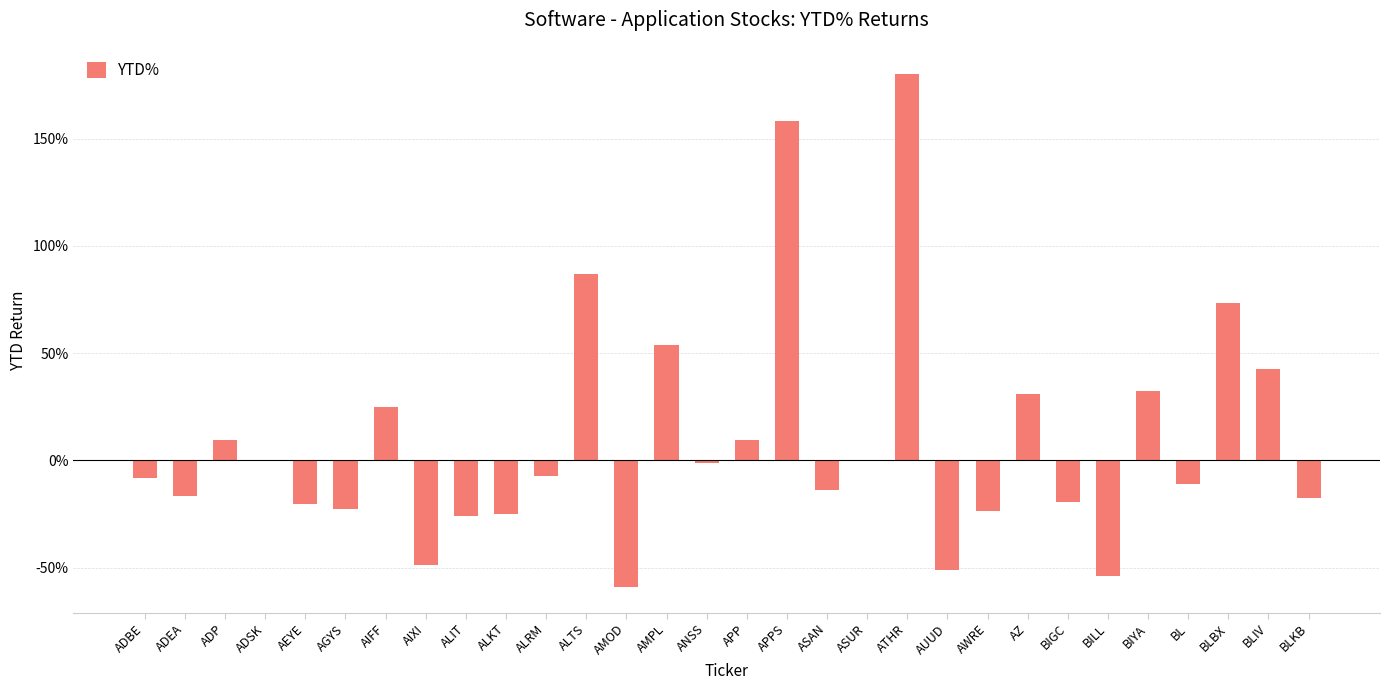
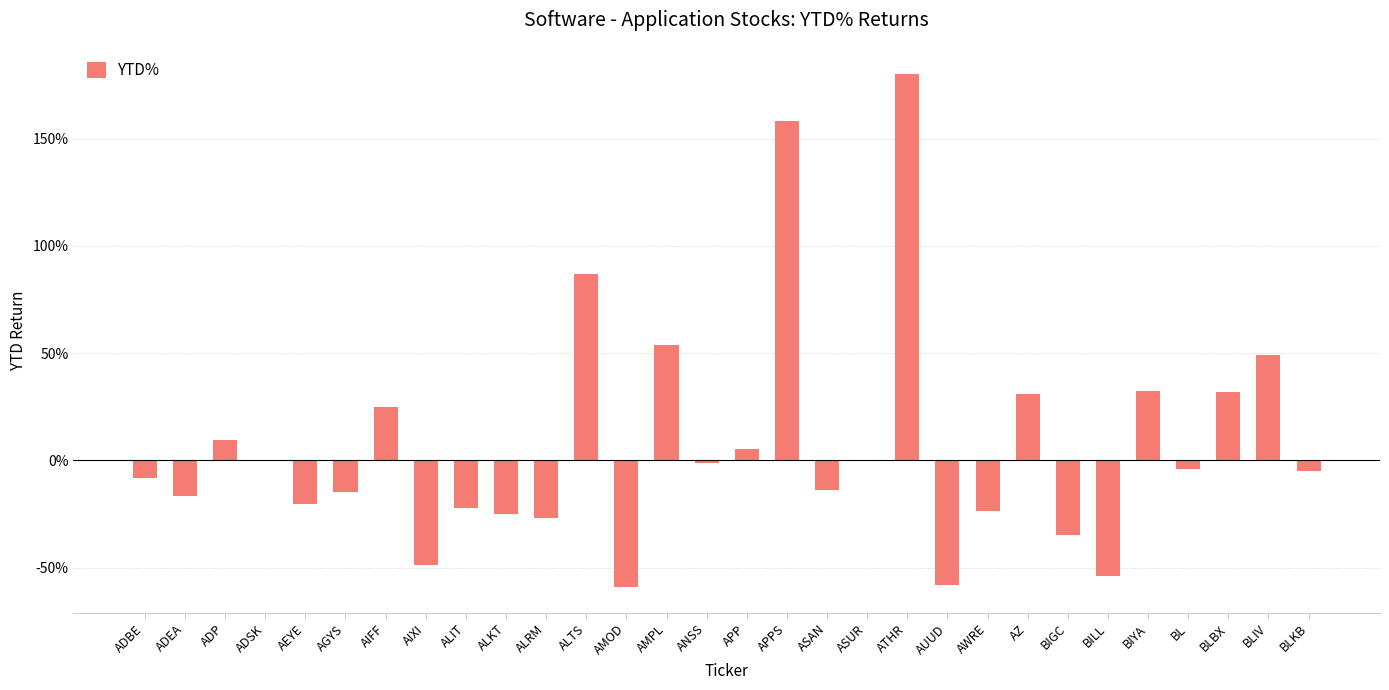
AGYS: -23% -> -15%
ALIT: -26% -> -22%
ALRM: -7% -> -27%
APP: 9% -> 5%
AUUD: -51% -> -58%
BIGC: -20% -> -35%
BL: -11% -> -4%
BLBX: 73% -> 32%
BLIV: 43% -> 49%
BLKB: -17% -> -5%
